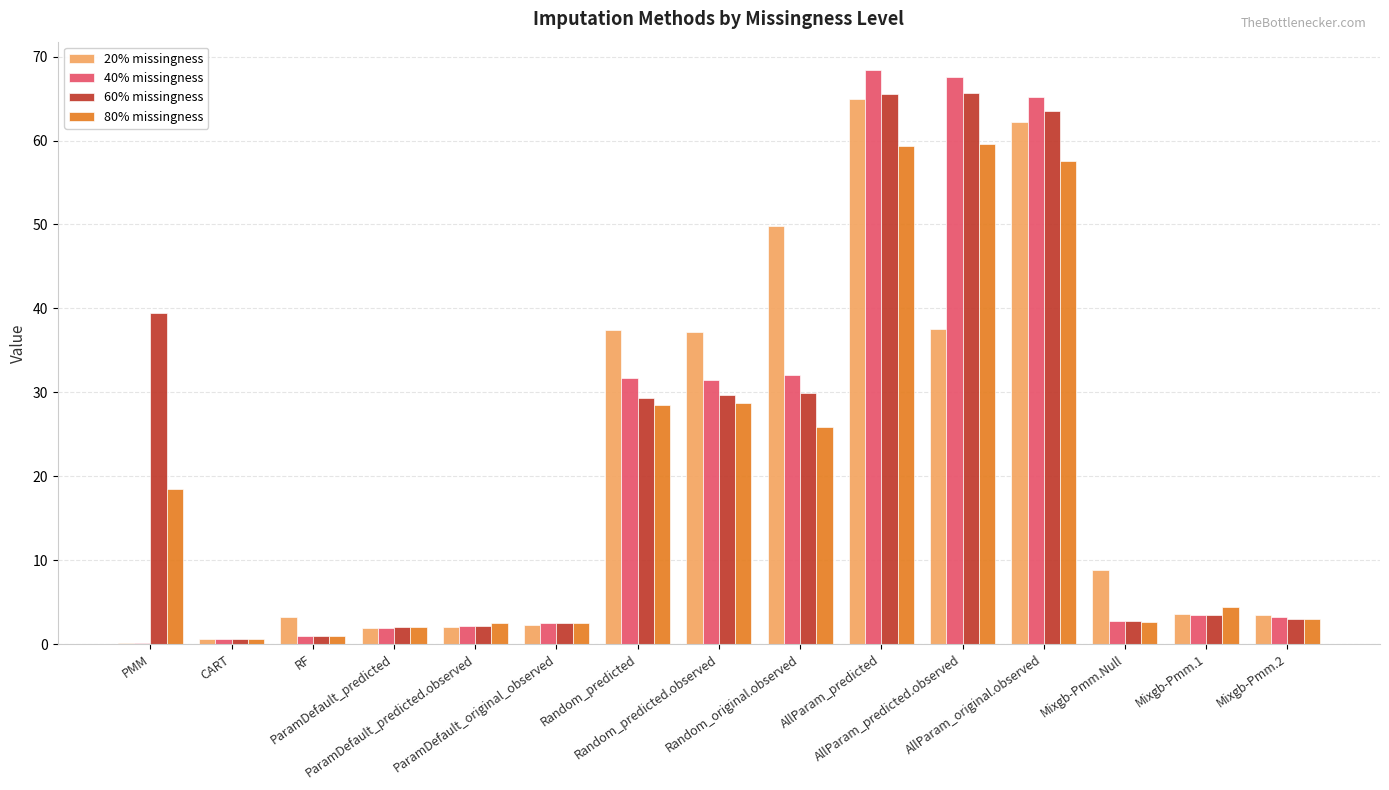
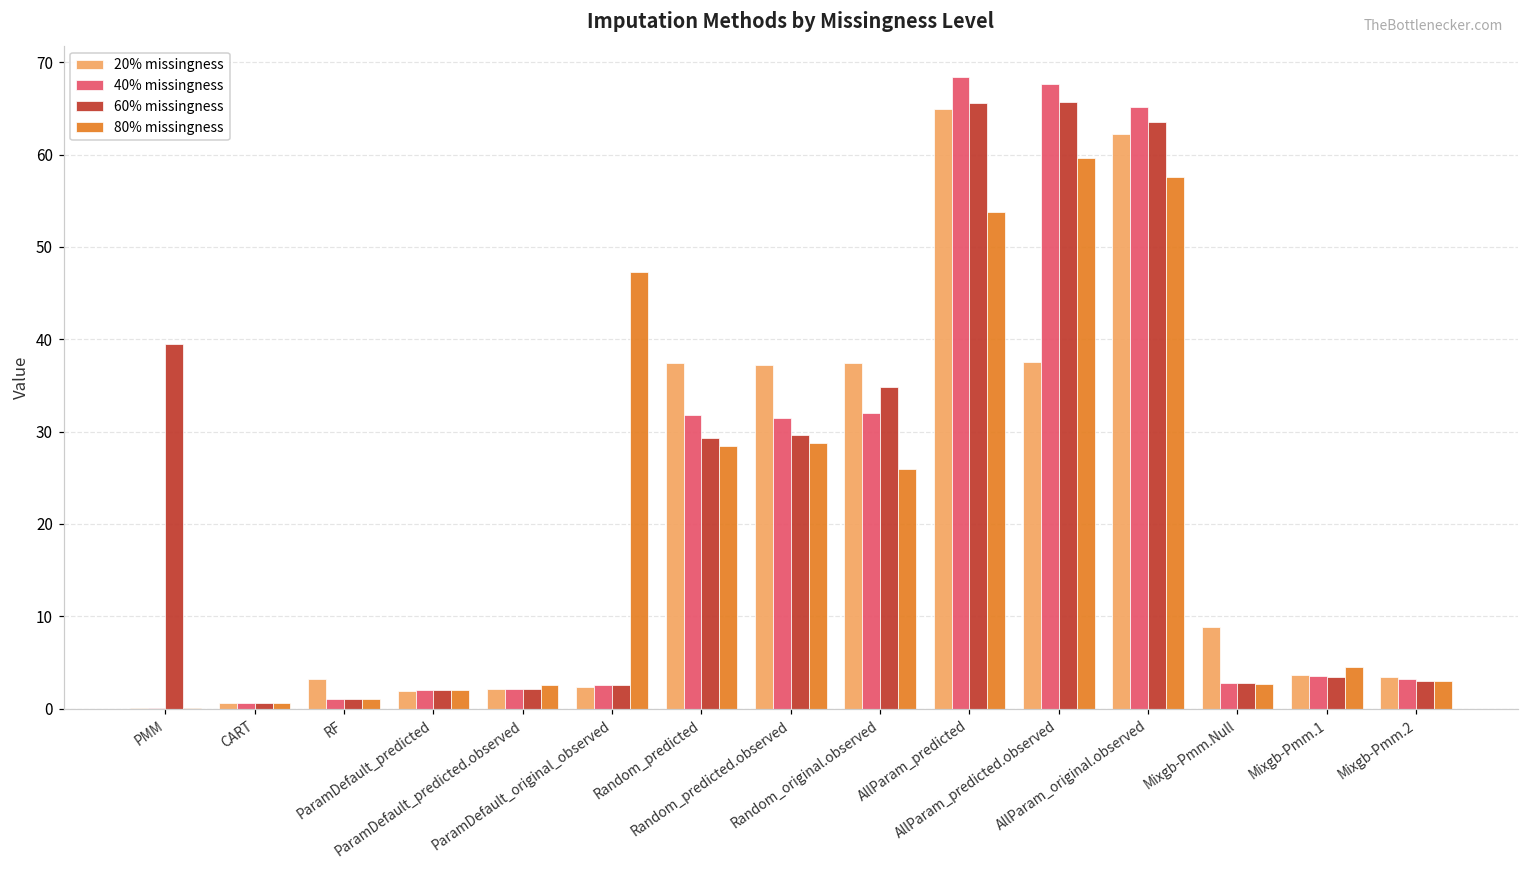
80% missingness, PMM: 18 -> 0
80% missingness, ParamDefault_original_observed: 3 -> 47
20% missingness, Random_original.observed: 50 -> 37
60% missingness, Random_original.observed: 30 -> 35
80% missingness, AllParam_predicted: 59 -> 54
